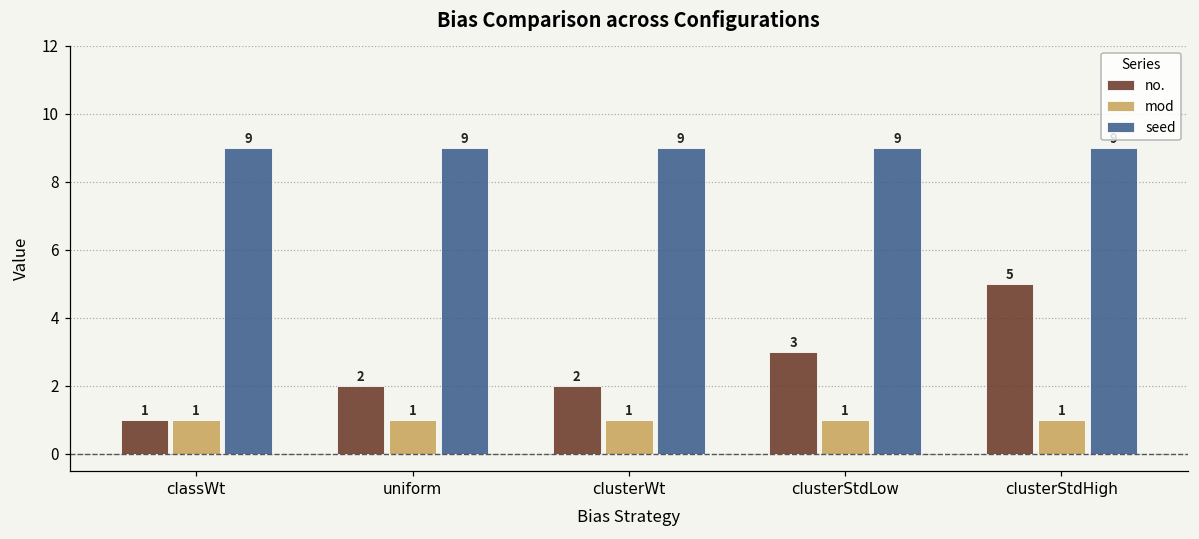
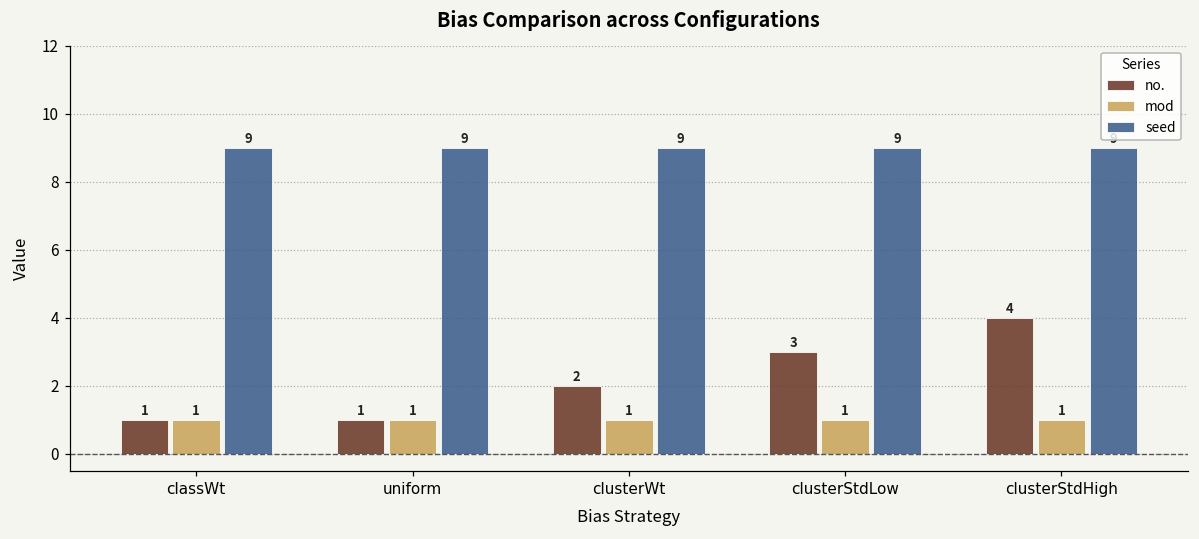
no., uniform: 2 -> 1
no., clusterStdHigh: 5 -> 4
